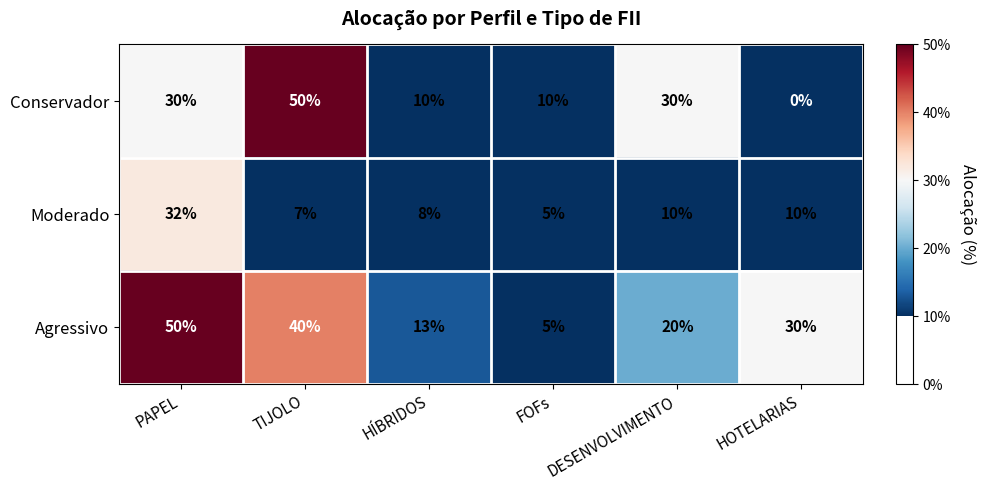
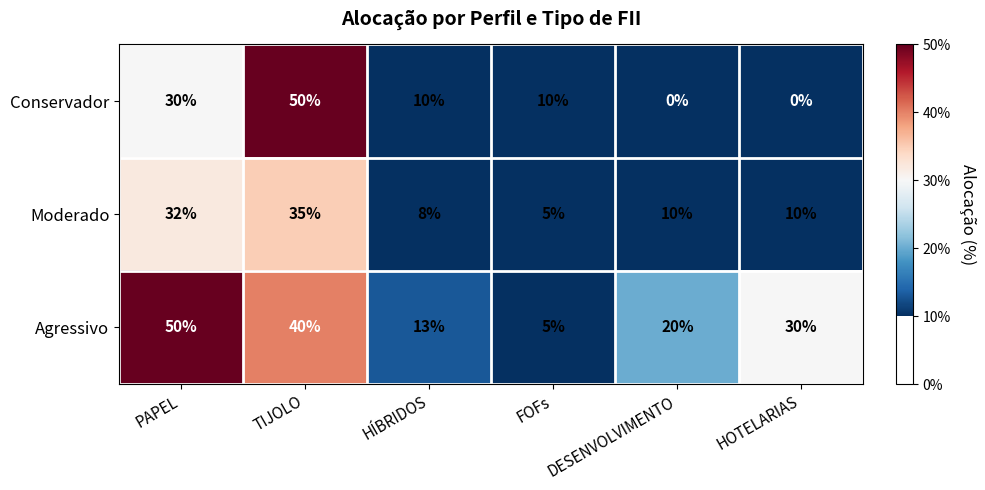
Conservador, DESENVOLVIMENTO: 30% -> 0%
Moderado, TIJOLO: 7% -> 35%
